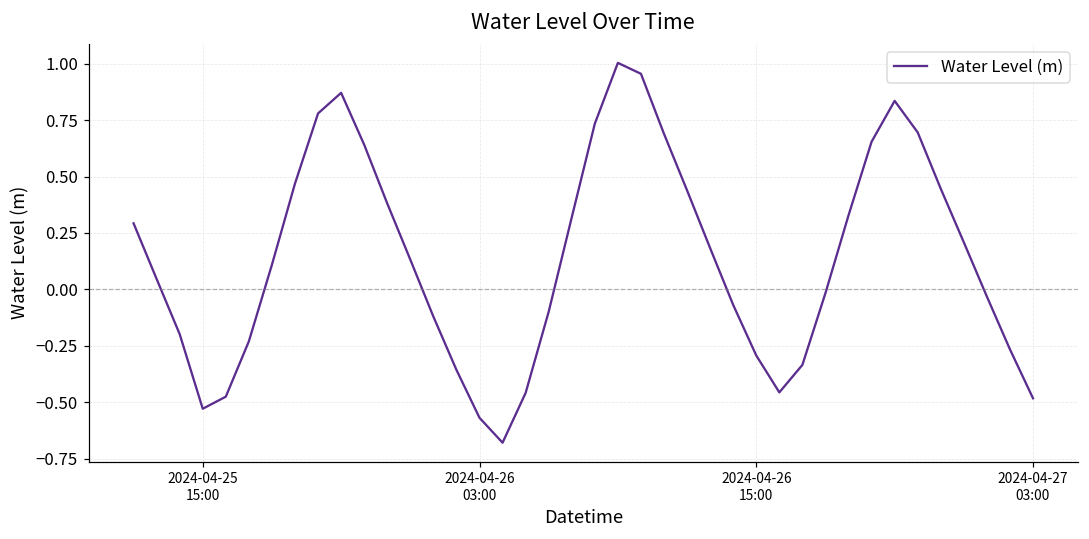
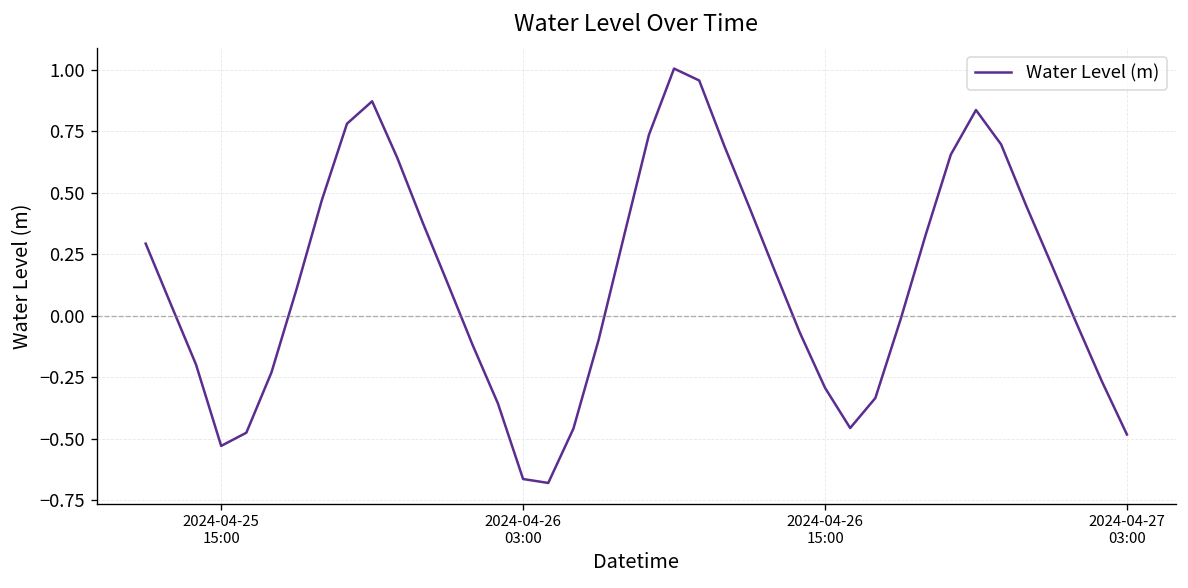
2024-04-26 03:00: -0.57 -> -0.66
